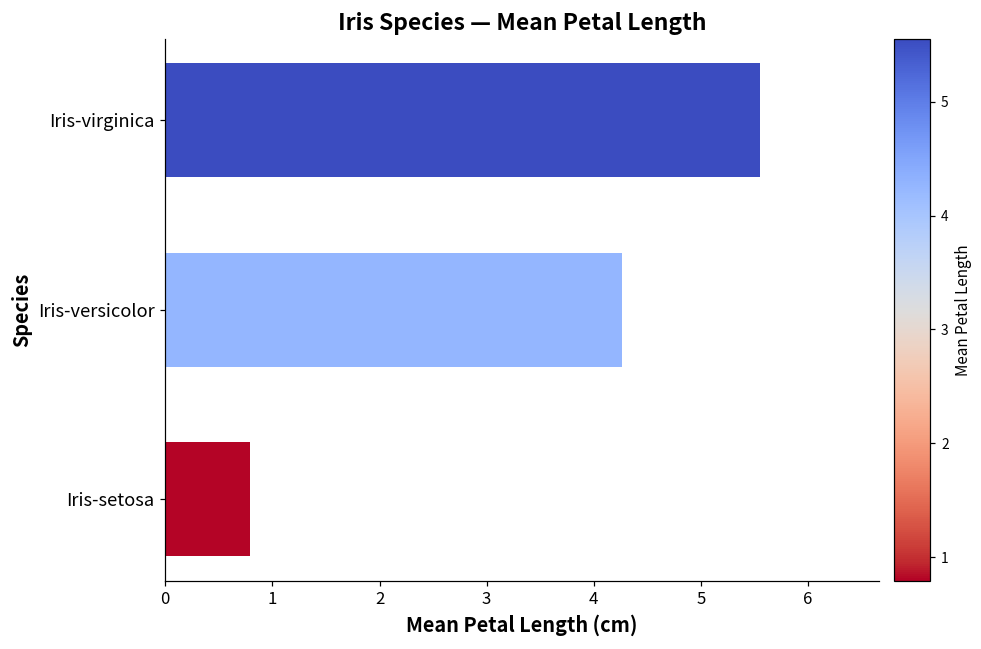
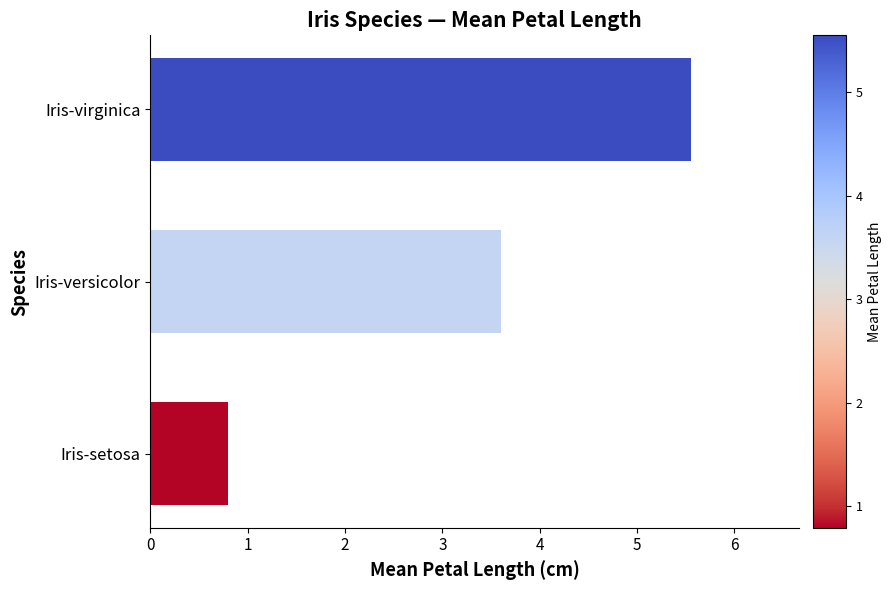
Iris-versicolor: 4.3 -> 3.6
